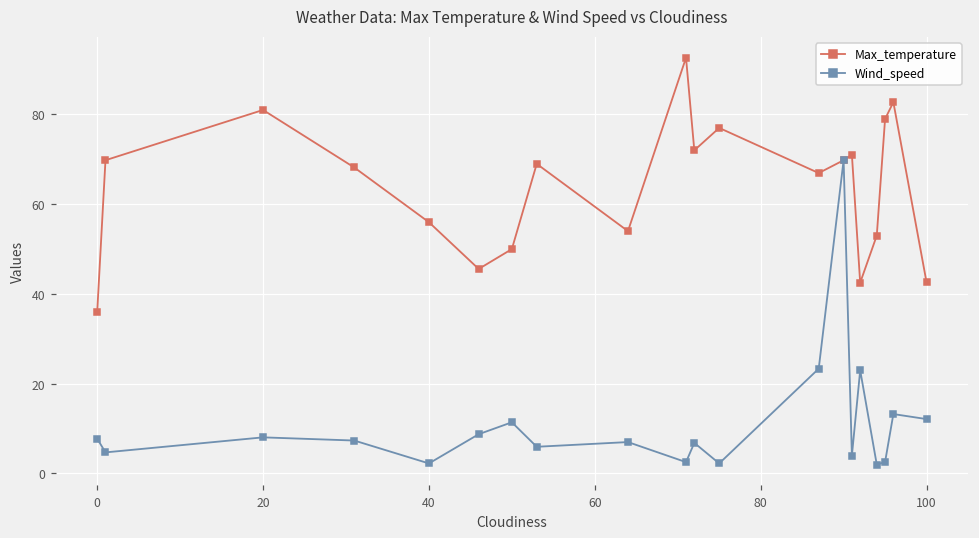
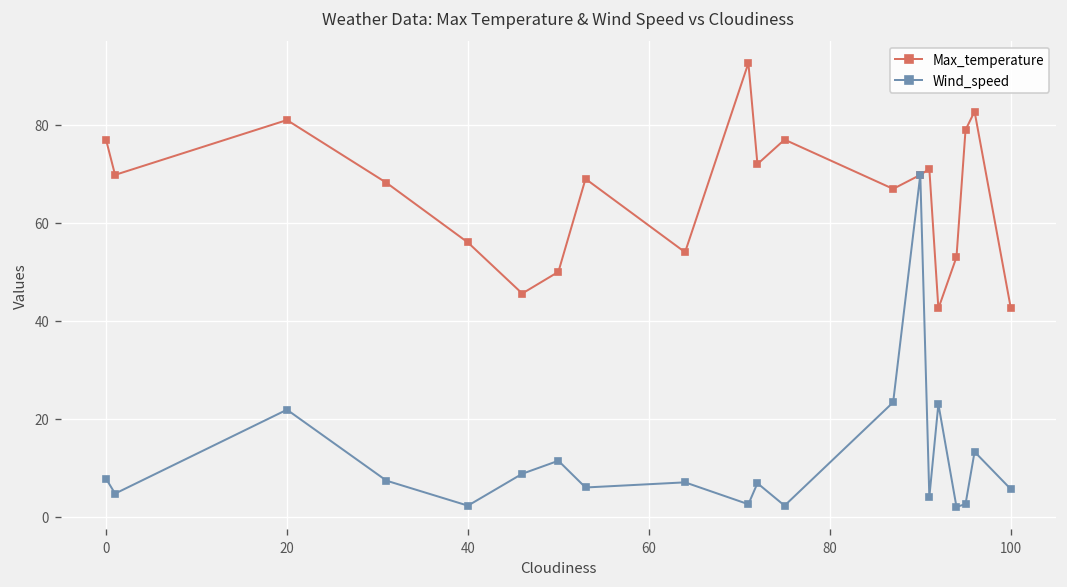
Max_temperature, 0: 36 -> 77
Wind_speed, 20: 8 -> 22
Wind_speed, 100: 12 -> 6
